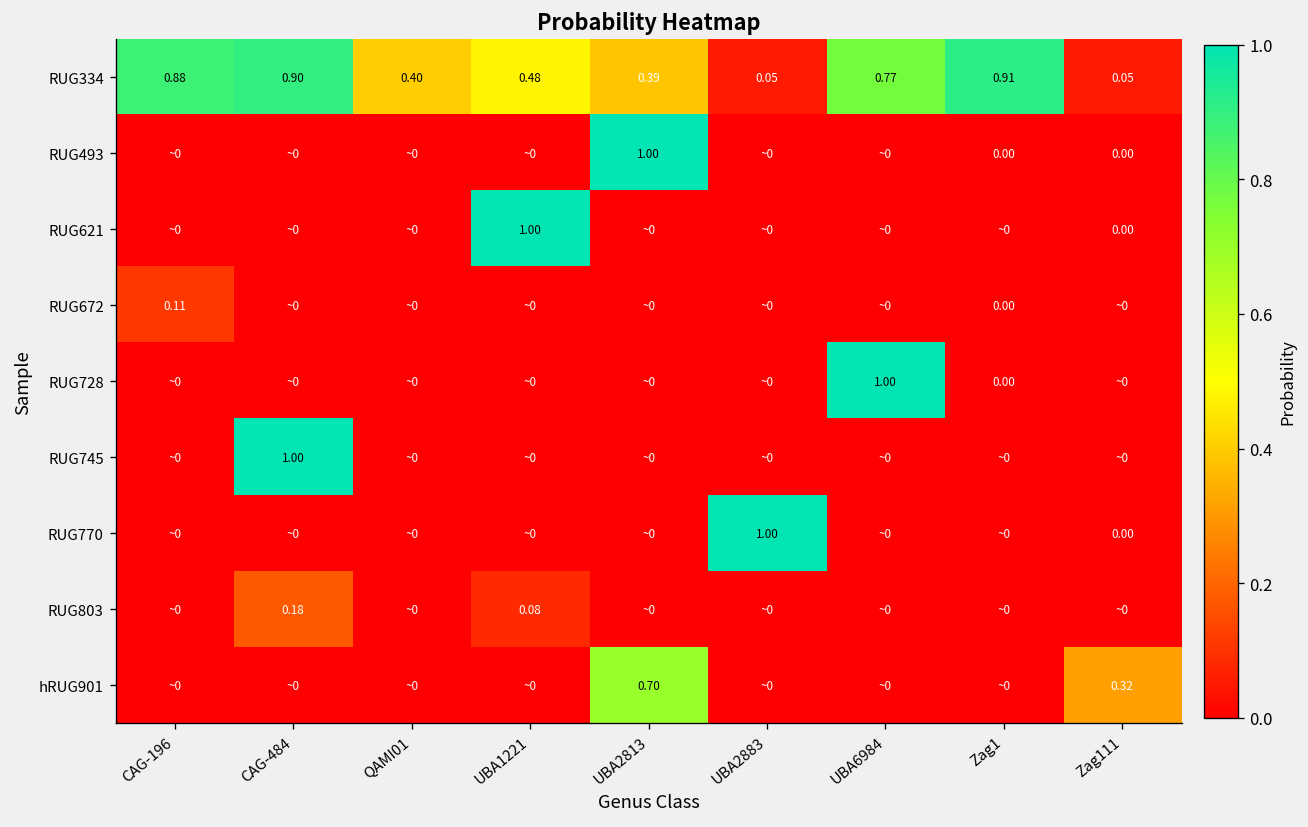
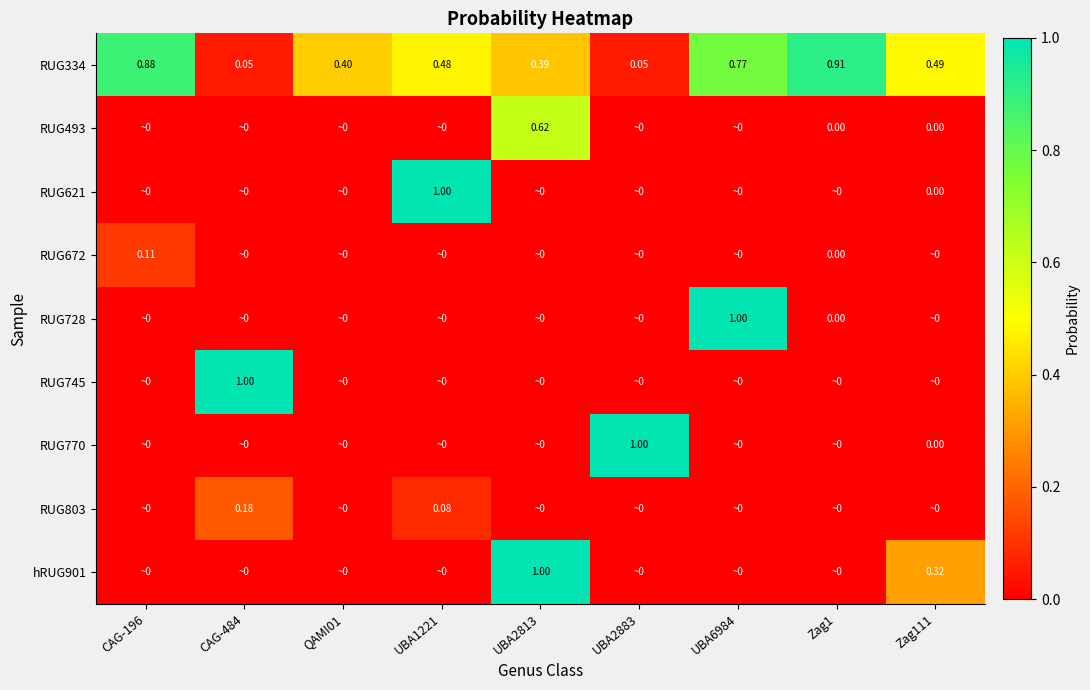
RUG334, CAG-484: 0.90 -> 0.05
RUG334, Zag111: 0.05 -> 0.49
RUG493, UBA2813: 1.00 -> 0.62
hRUG901, UBA2813: 0.70 -> 1.00
